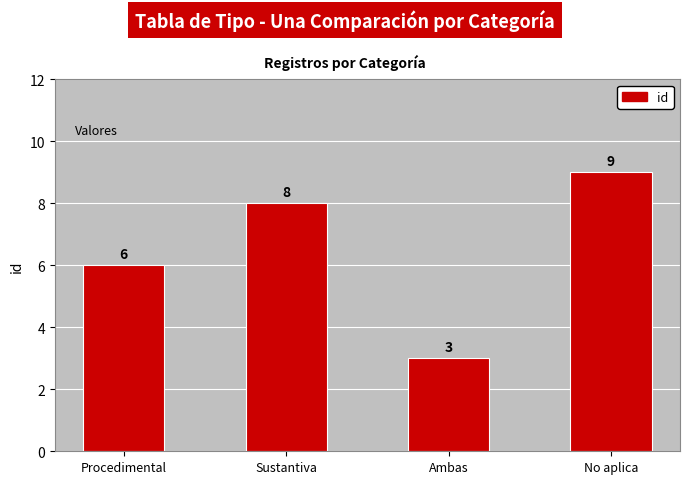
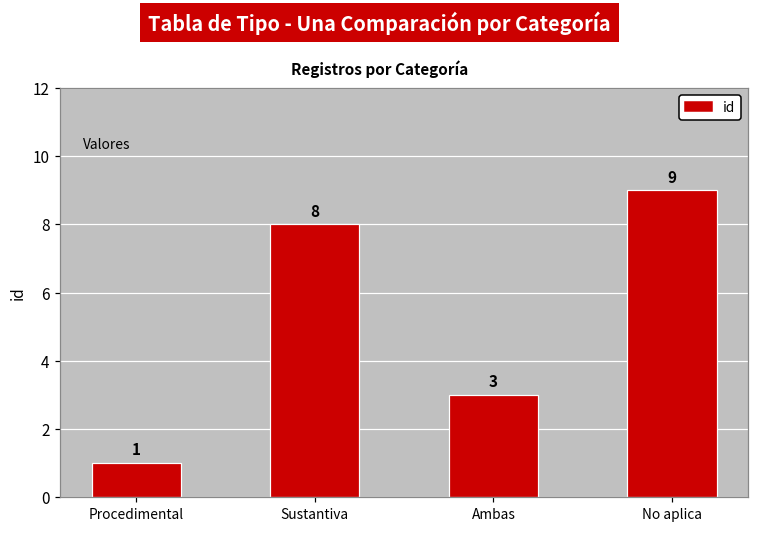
Procedimental: 6 -> 1
